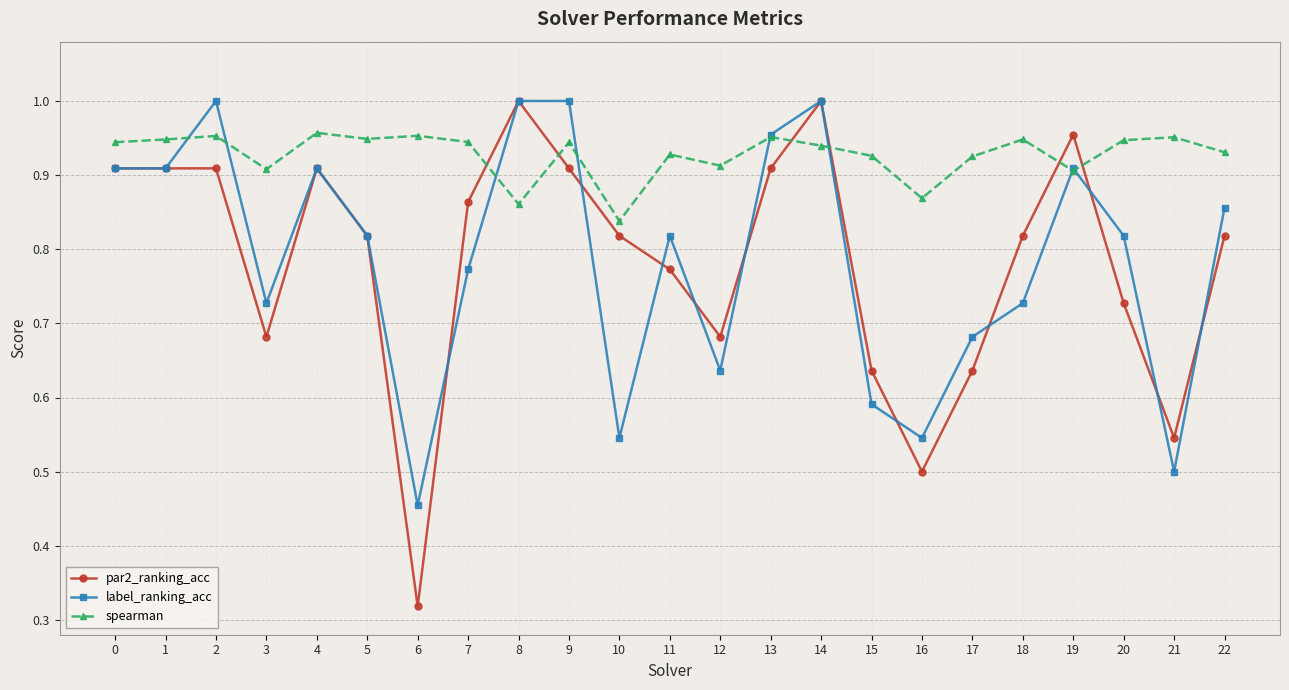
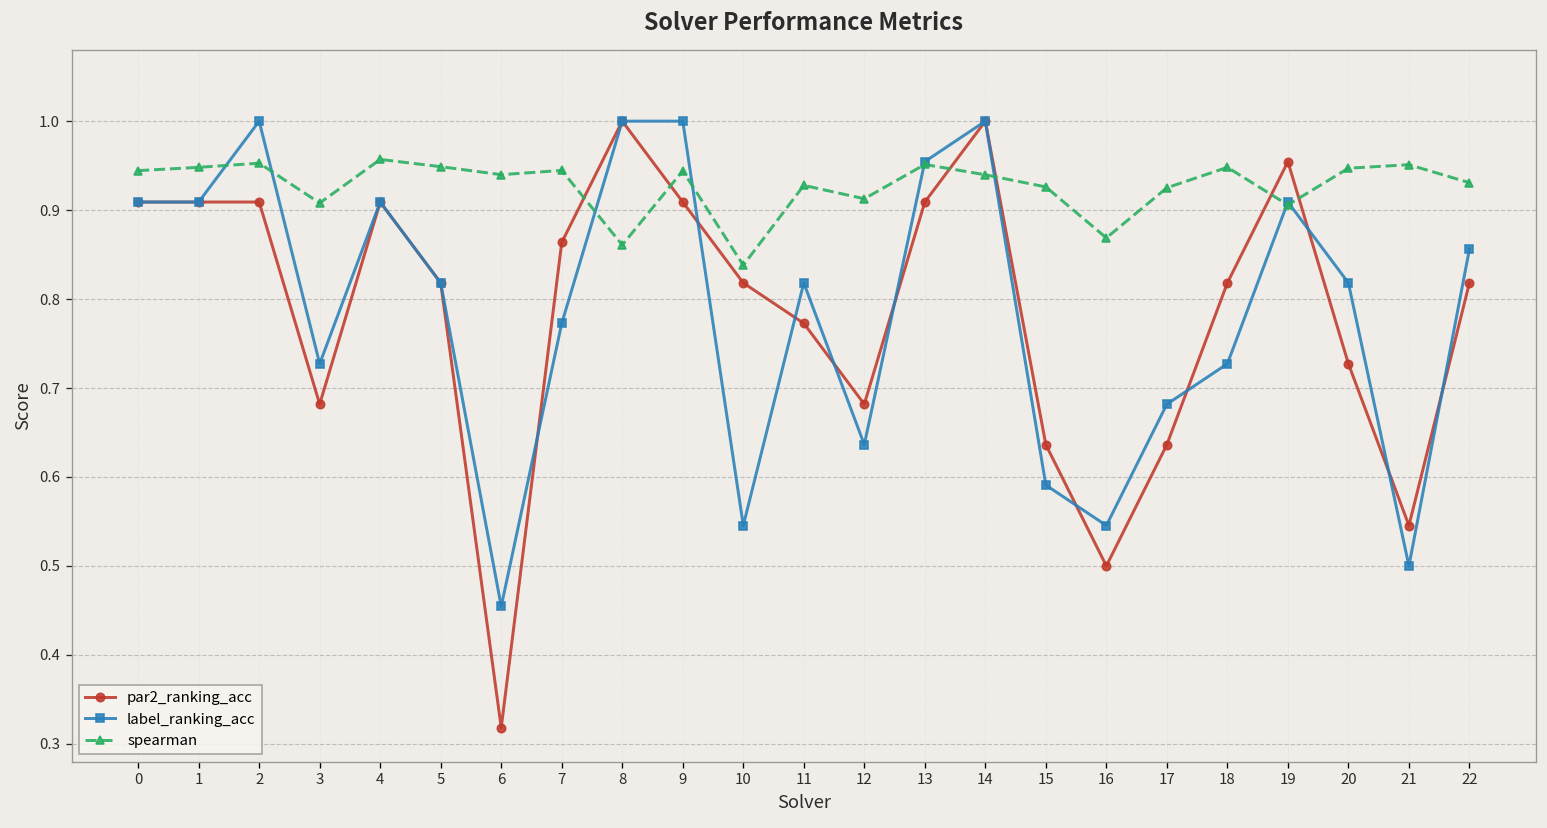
spearman, 6: 0.95 -> 0.94
